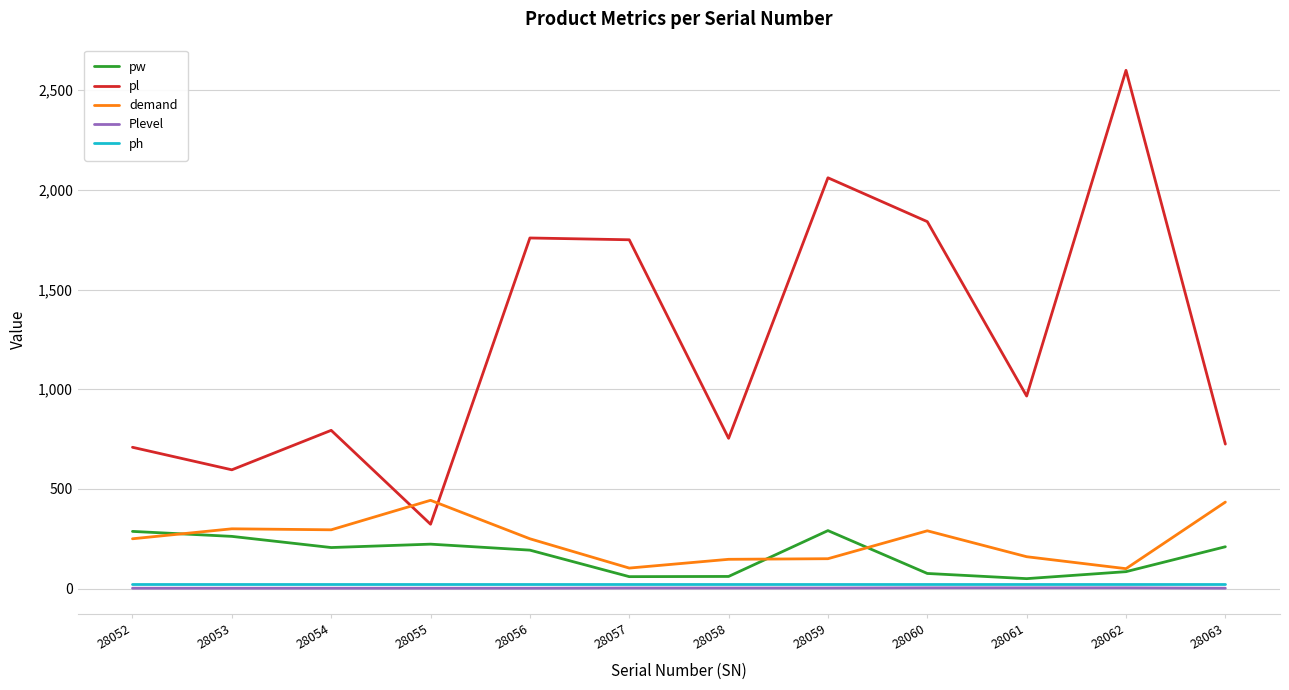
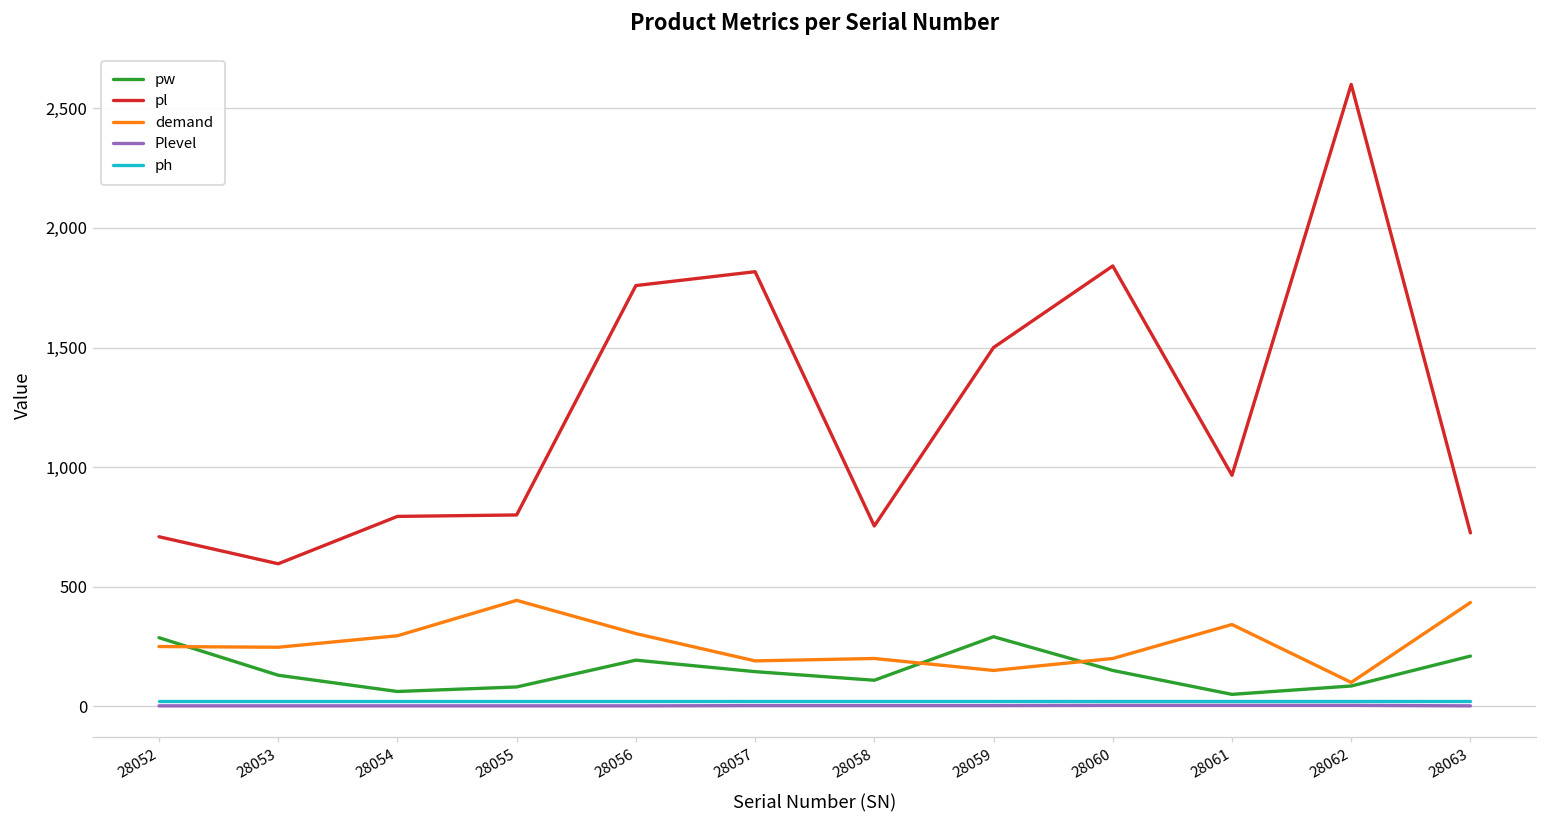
pw, 28053: 260 -> 130
demand, 28053: 300 -> 250
pw, 28054: 210 -> 60
pw, 28055: 220 -> 80
pl, 28055: 320 -> 800
demand, 28056: 250 -> 300
pw, 28057: 60 -> 150
pl, 28057: 1,750 -> 1,820
demand, 28057: 100 -> 190
pw, 28058: 60 -> 110
demand, 28058: 150 -> 200
pl, 28059: 2,060 -> 1,500
pw, 28060: 80 -> 150
demand, 28060: 290 -> 200
demand, 28061: 160 -> 340
